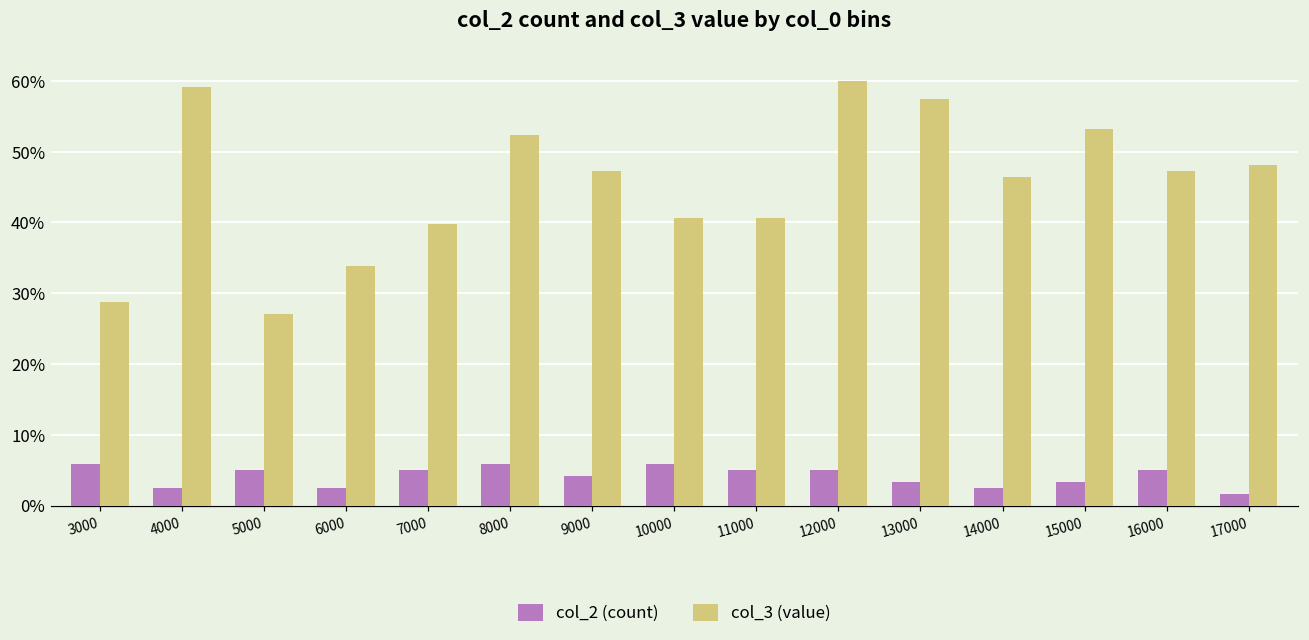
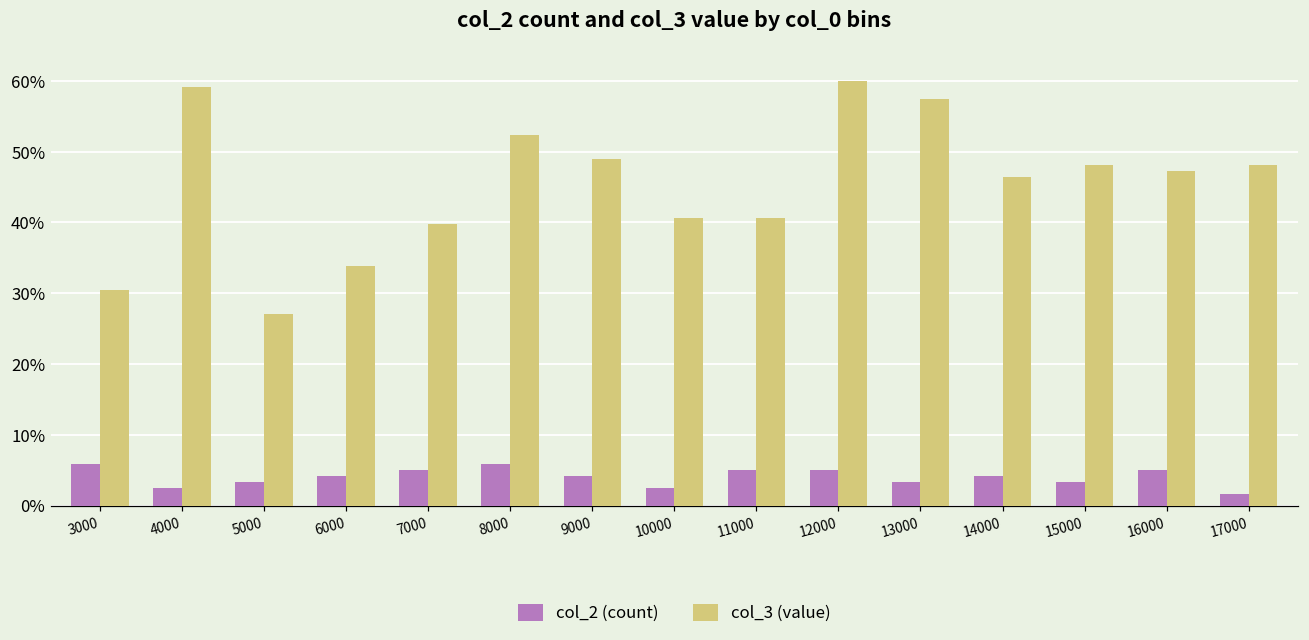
col_3 (value), 3000: 29% -> 30%
col_2 (count), 5000: 5% -> 3%
col_2 (count), 6000: 3% -> 4%
col_3 (value), 9000: 47% -> 49%
col_2 (count), 10000: 6% -> 3%
col_2 (count), 14000: 3% -> 4%
col_3 (value), 15000: 53% -> 48%
